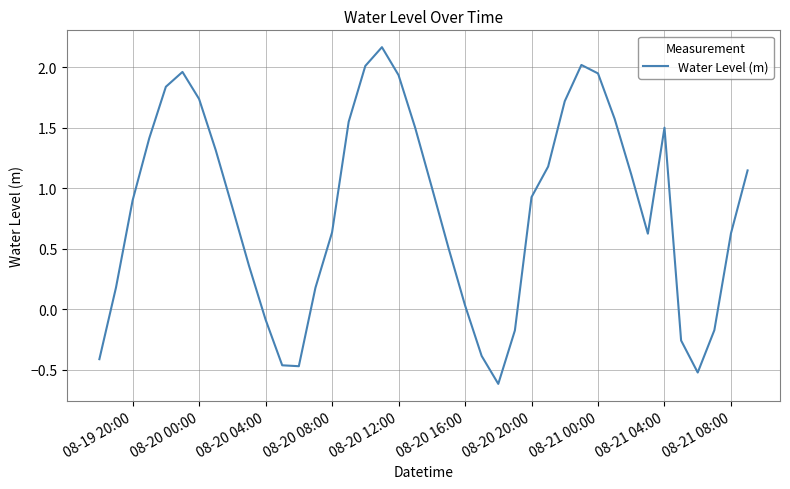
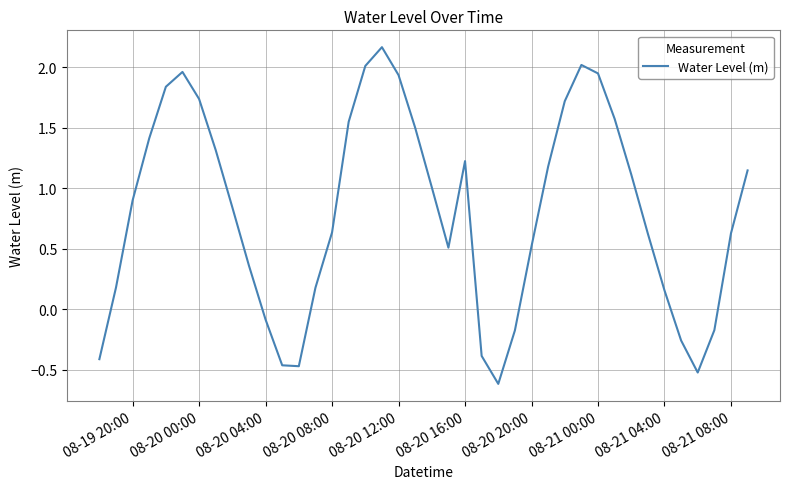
08-20 16:00: 0.03 -> 1.22
08-20 20:00: 0.93 -> 0.52
08-21 04:00: 1.50 -> 0.16
